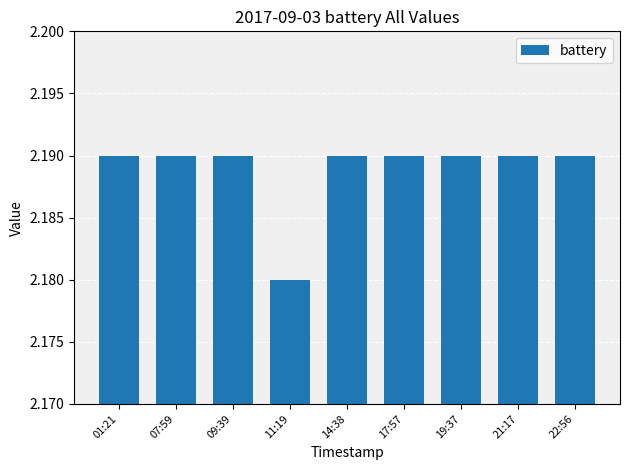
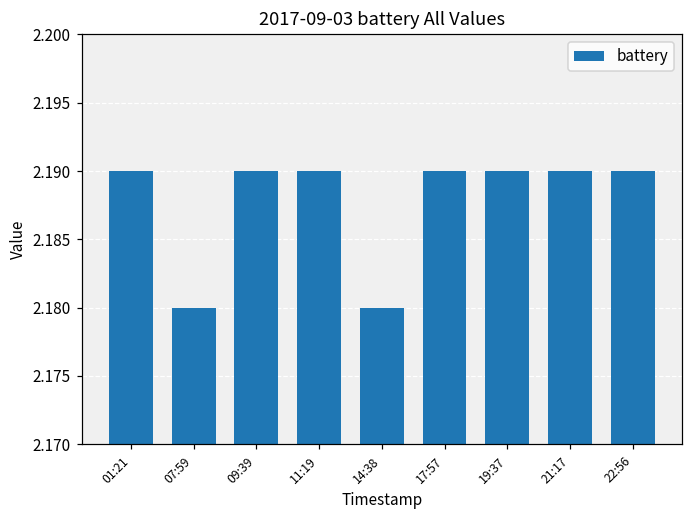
07:59: 2.19 -> 2.18
11:19: 2.18 -> 2.19
14:38: 2.19 -> 2.18
